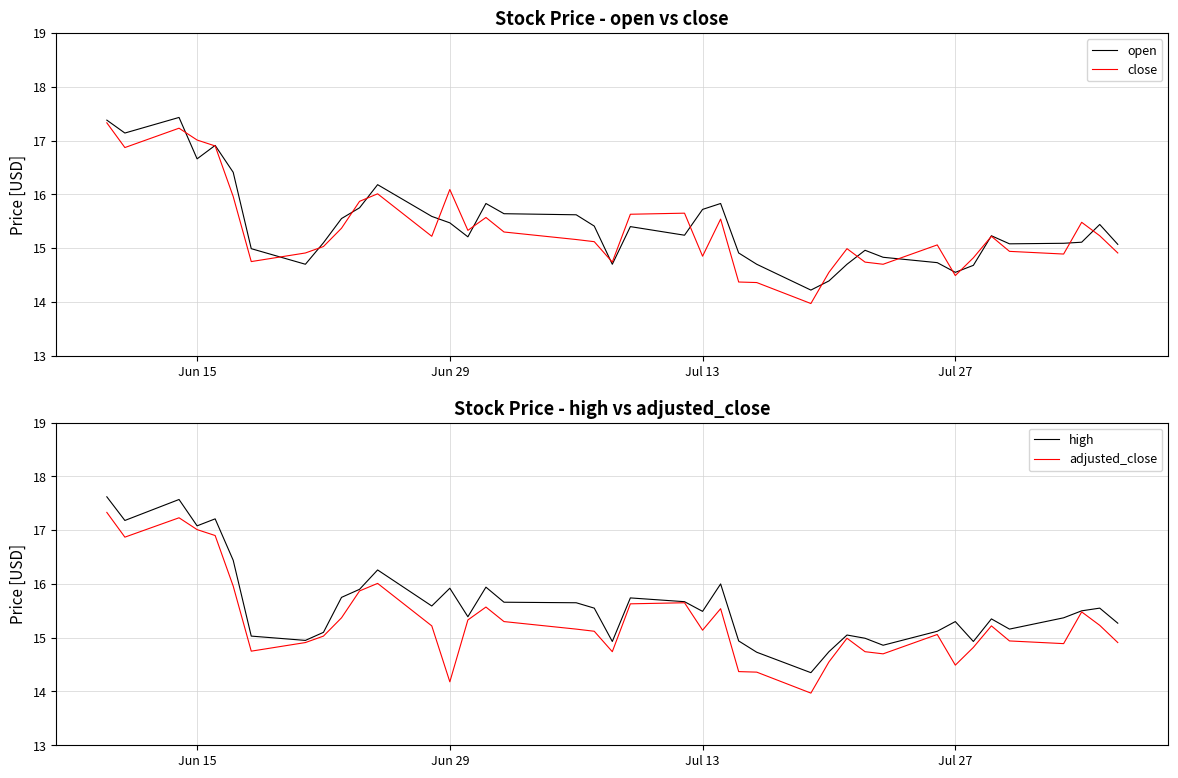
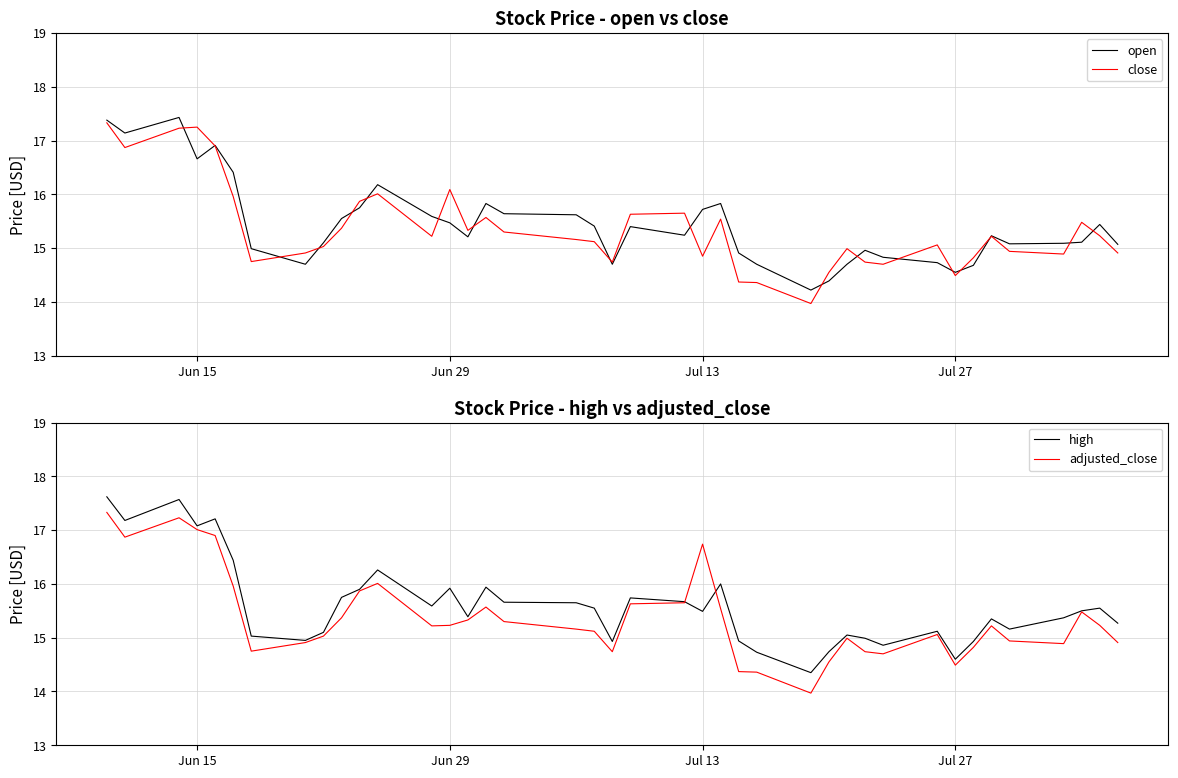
Stock Price - open vs close, close, Jun 15: 17.0 -> 17.3
Stock Price - high vs adjusted_close, adjusted_close, Jun 29: 14.2 -> 15.2
Stock Price - high vs adjusted_close, adjusted_close, Jul 13: 15.1 -> 16.7
Stock Price - high vs adjusted_close, high, Jul 27: 15.3 -> 14.6
